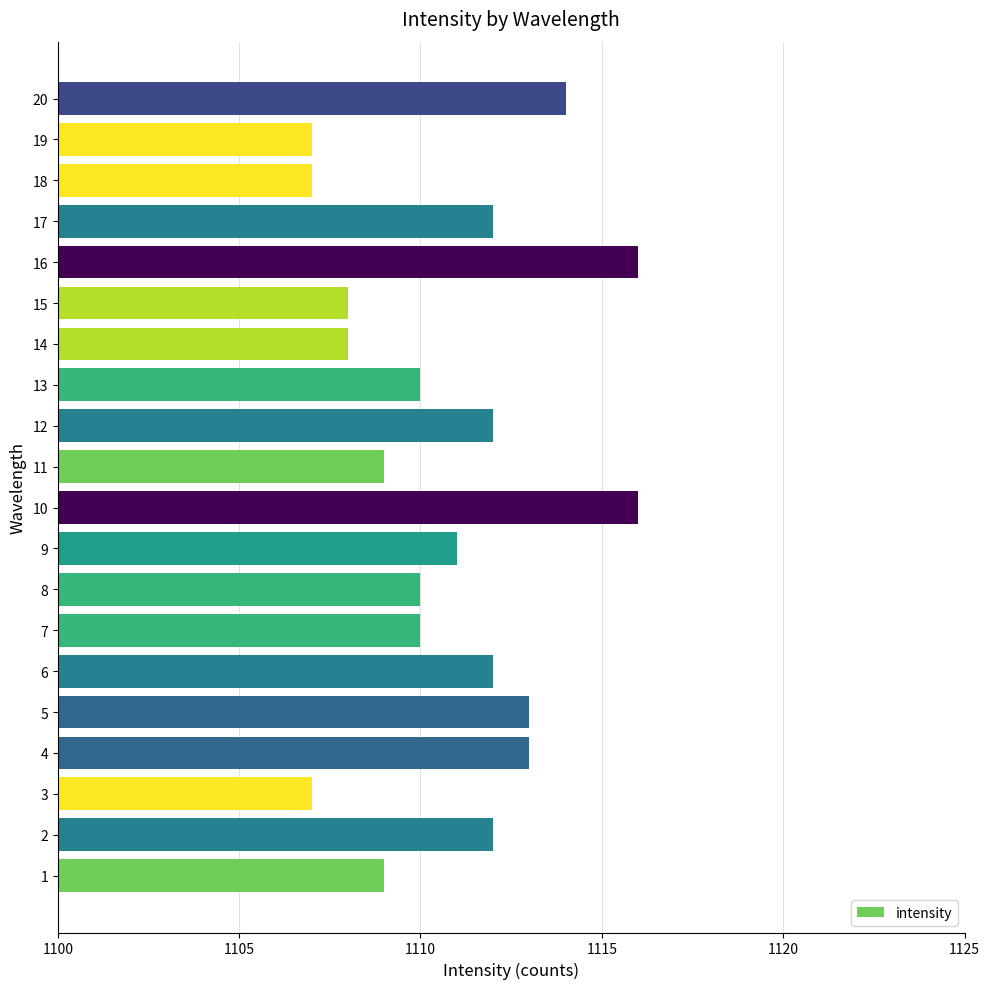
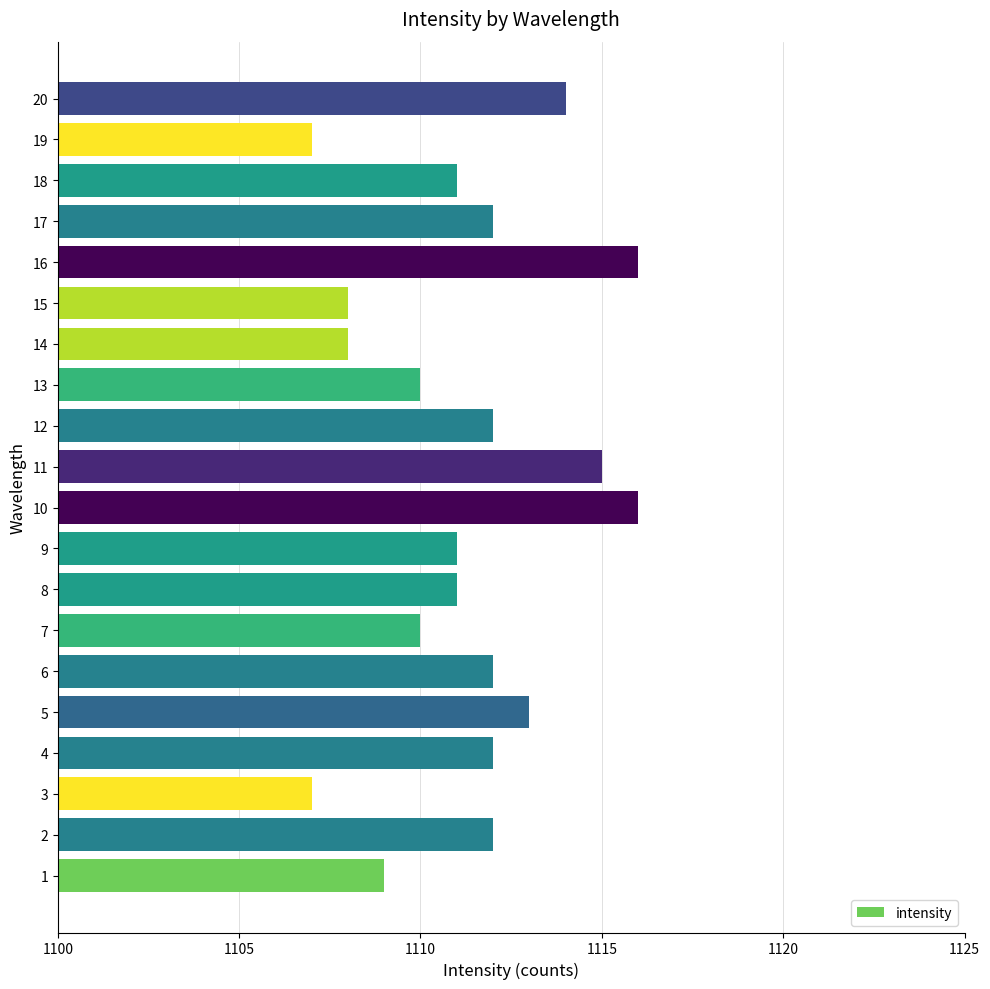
18: 1107 -> 1111
11: 1109 -> 1115
8: 1110 -> 1111
4: 1113 -> 1112
